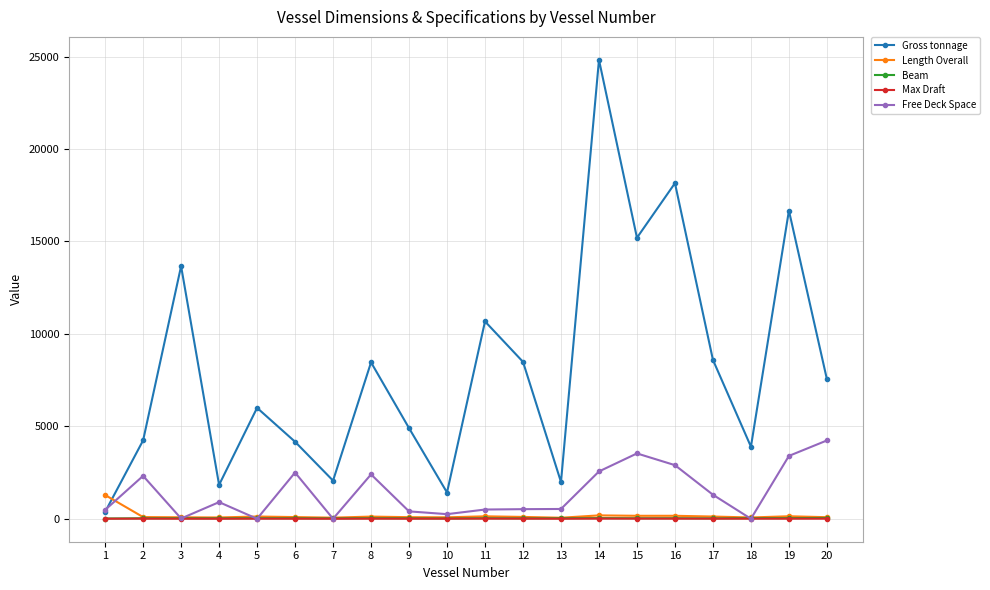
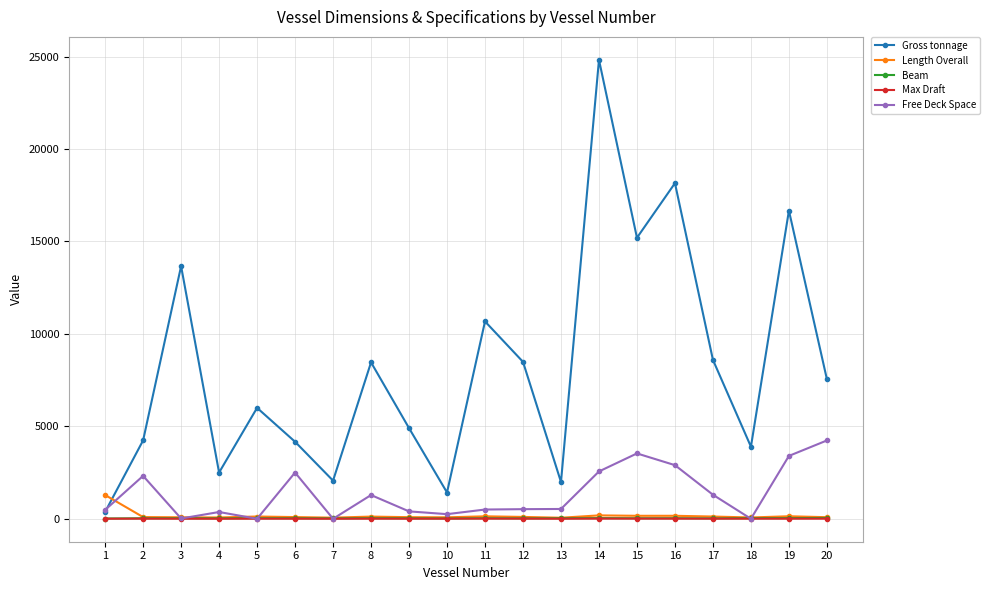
Gross tonnage, 4: 1800 -> 2500
Free Deck Space, 4: 900 -> 400
Free Deck Space, 8: 2400 -> 1300
